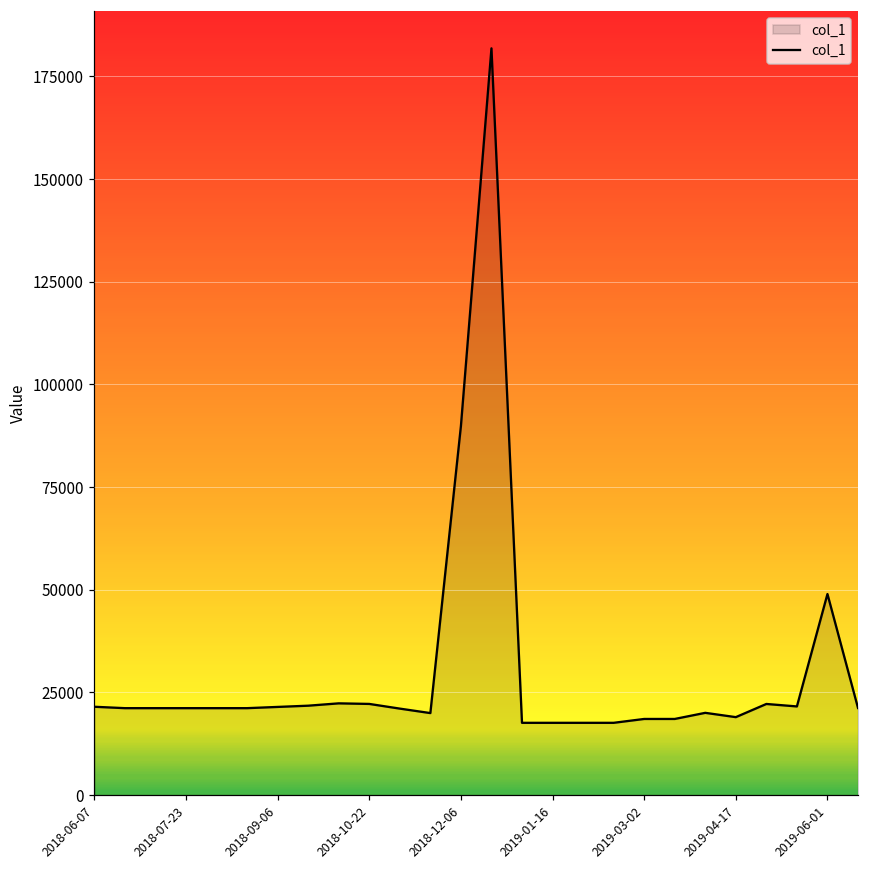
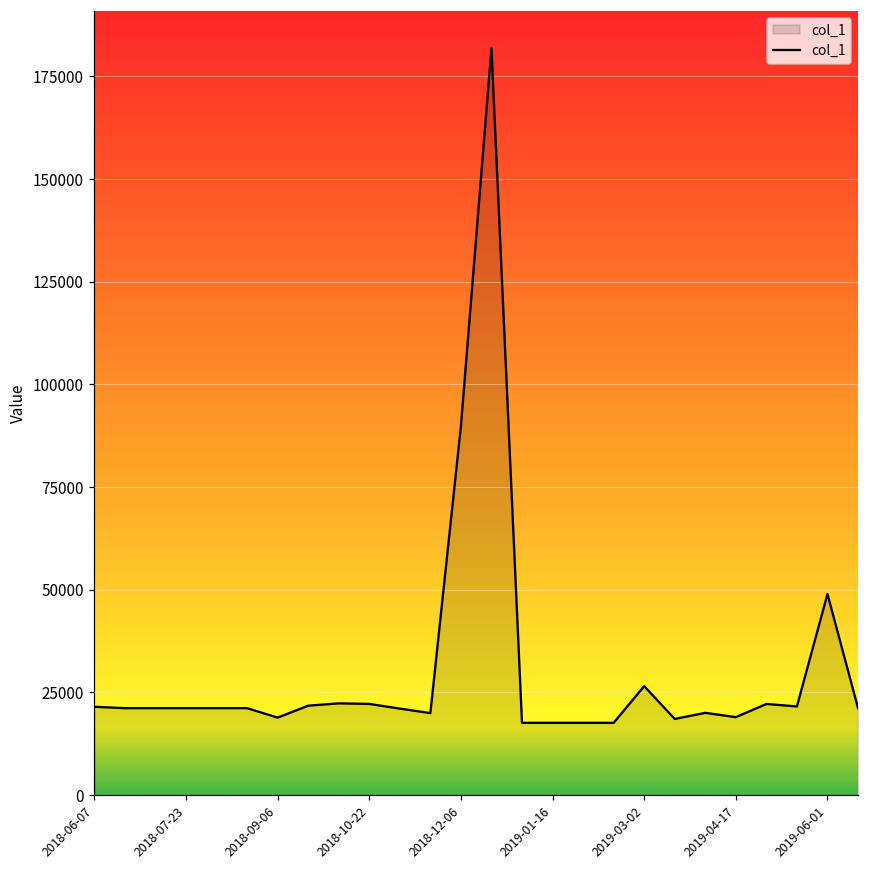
2018-09-06: 21000 -> 19000
2019-03-02: 19000 -> 27000
